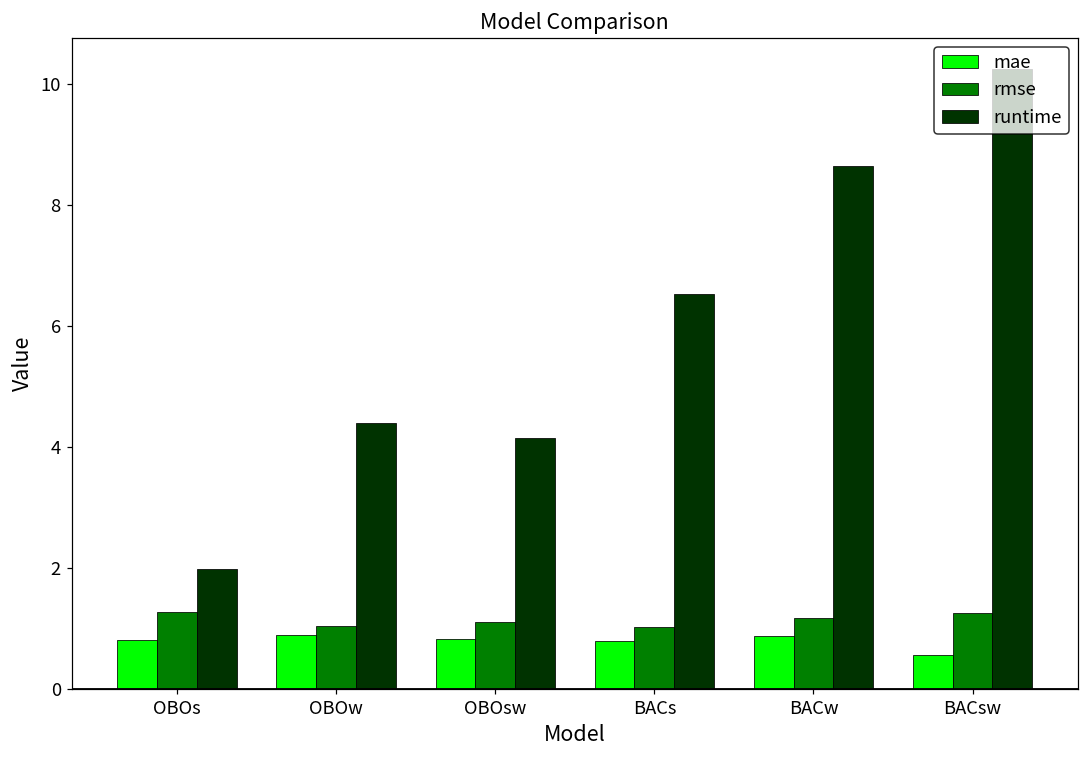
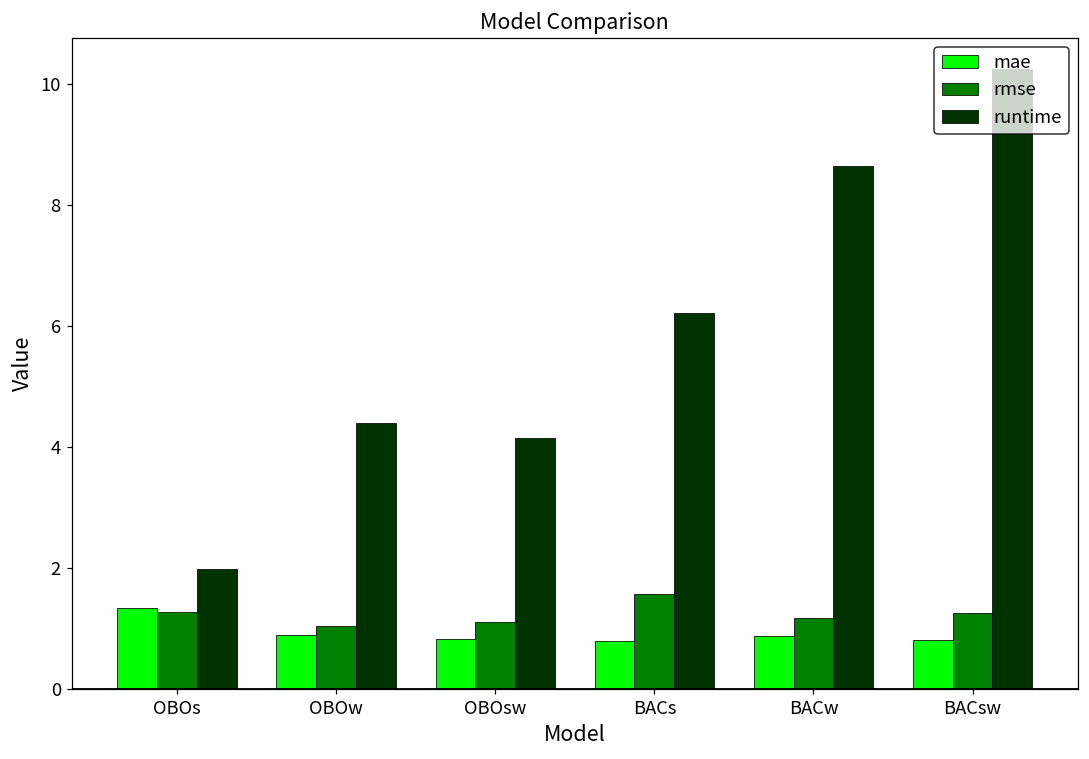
mae, OBOs: 0.8 -> 1.3
rmse, BACs: 1.0 -> 1.6
runtime, BACs: 6.5 -> 6.2
mae, BACsw: 0.6 -> 0.8
